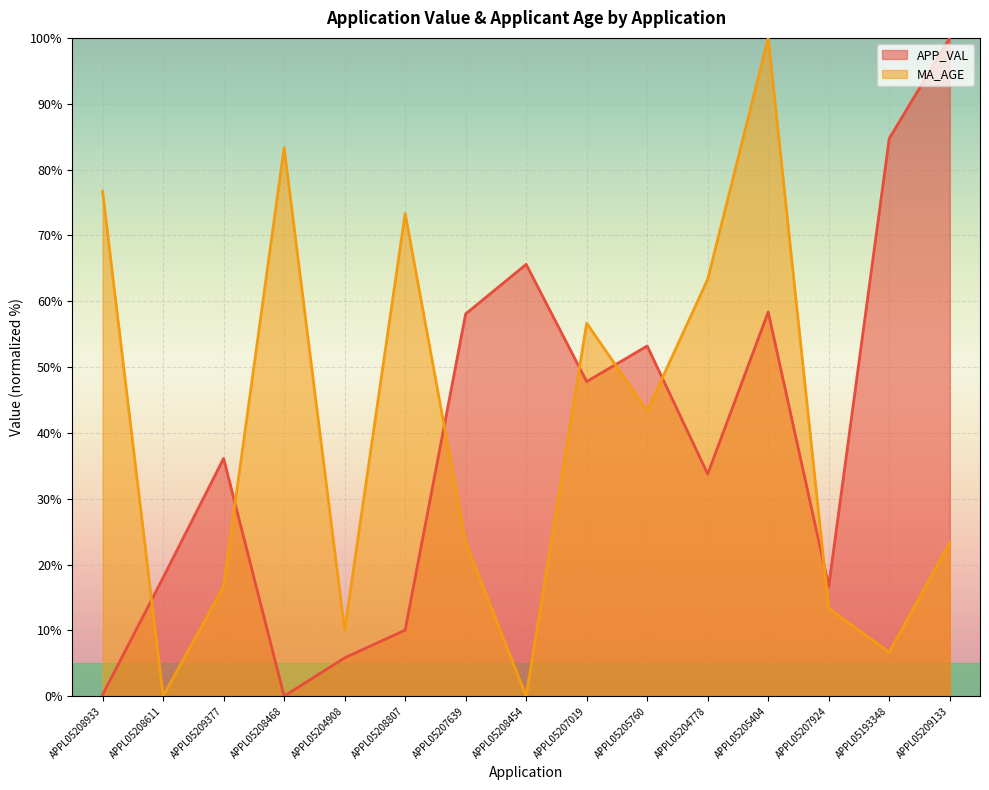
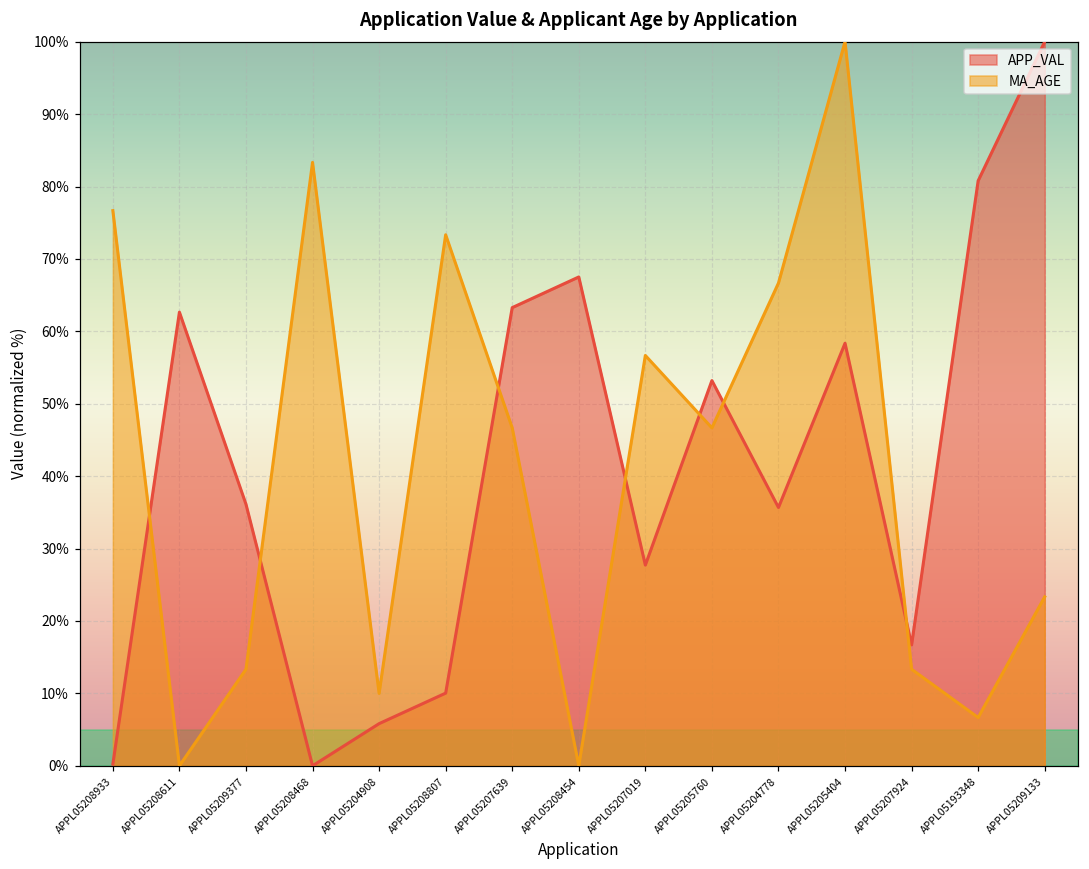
APP_VAL, APPL05208611: 18% -> 63%
MA_AGE, APPL05209377: 17% -> 13%
APP_VAL, APPL05207639: 58% -> 63%
MA_AGE, APPL05207639: 23% -> 47%
APP_VAL, APPL05208454: 66% -> 68%
APP_VAL, APPL05207019: 48% -> 28%
MA_AGE, APPL05205760: 43% -> 47%
APP_VAL, APPL05204778: 34% -> 36%
MA_AGE, APPL05204778: 63% -> 67%
APP_VAL, APPL05193348: 85% -> 81%
